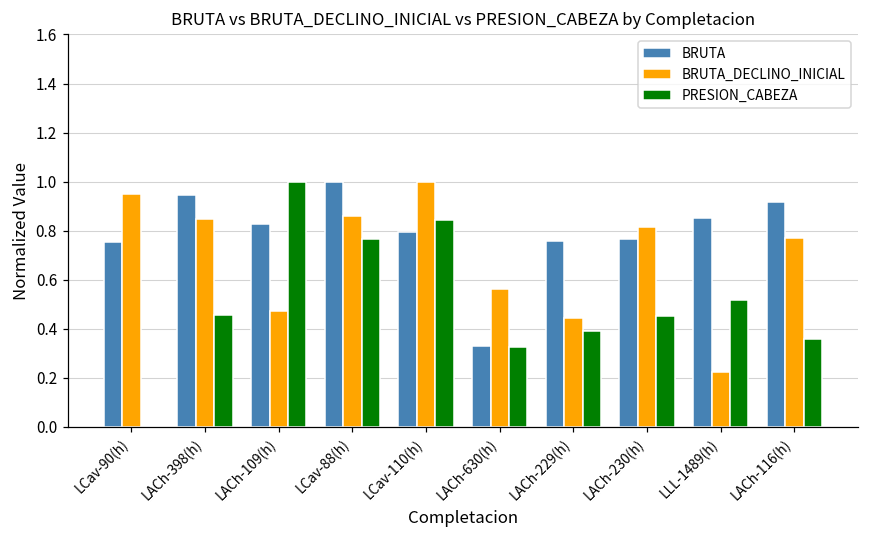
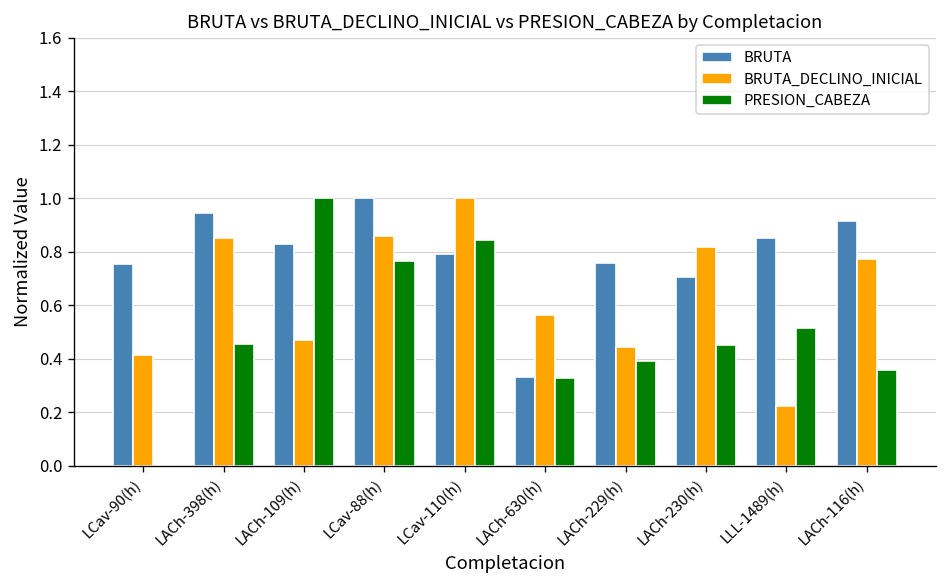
BRUTA_DECLINO_INICIAL, LCav-90(h): 0.95 -> 0.41
BRUTA, LACh-230(h): 0.77 -> 0.71
